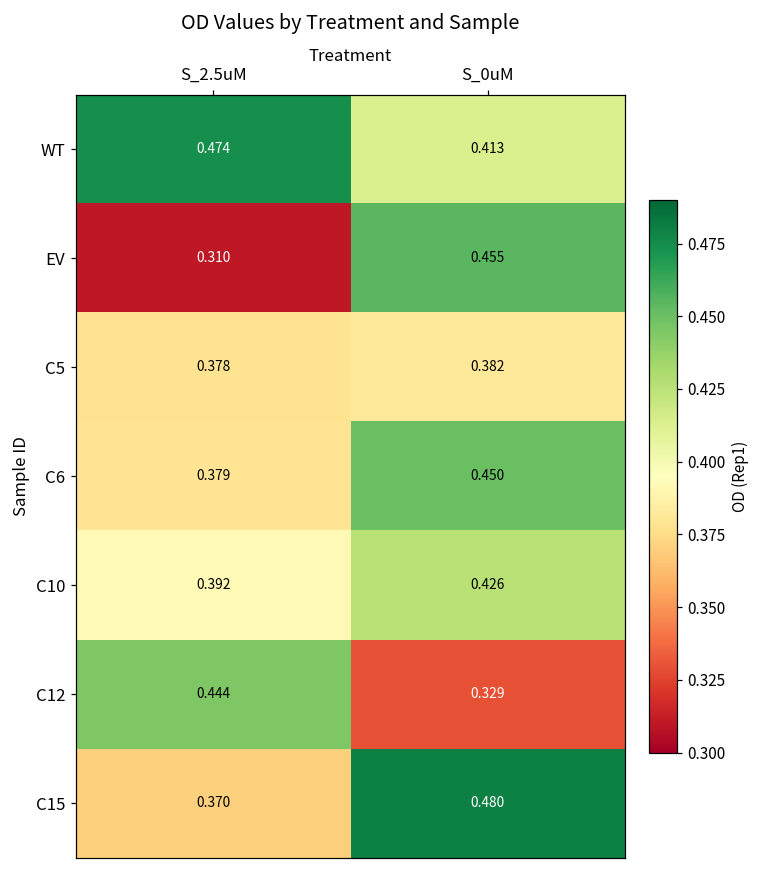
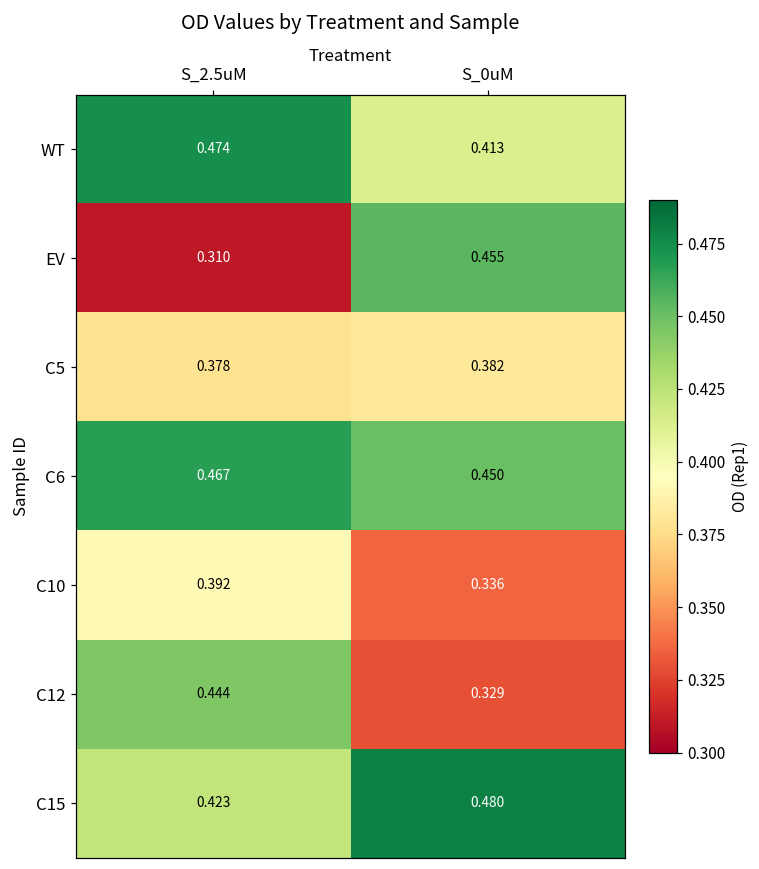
C6, S_2.5uM: 0.379 -> 0.467
C10, S_0uM: 0.426 -> 0.336
C15, S_2.5uM: 0.370 -> 0.423
